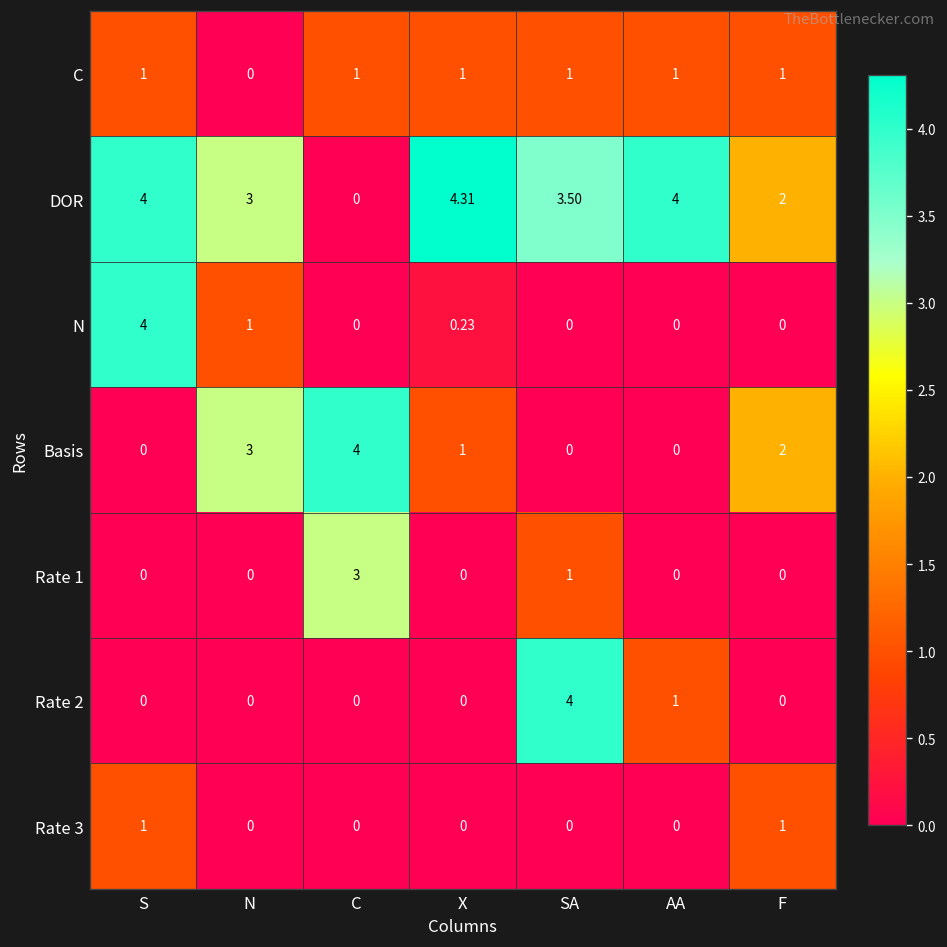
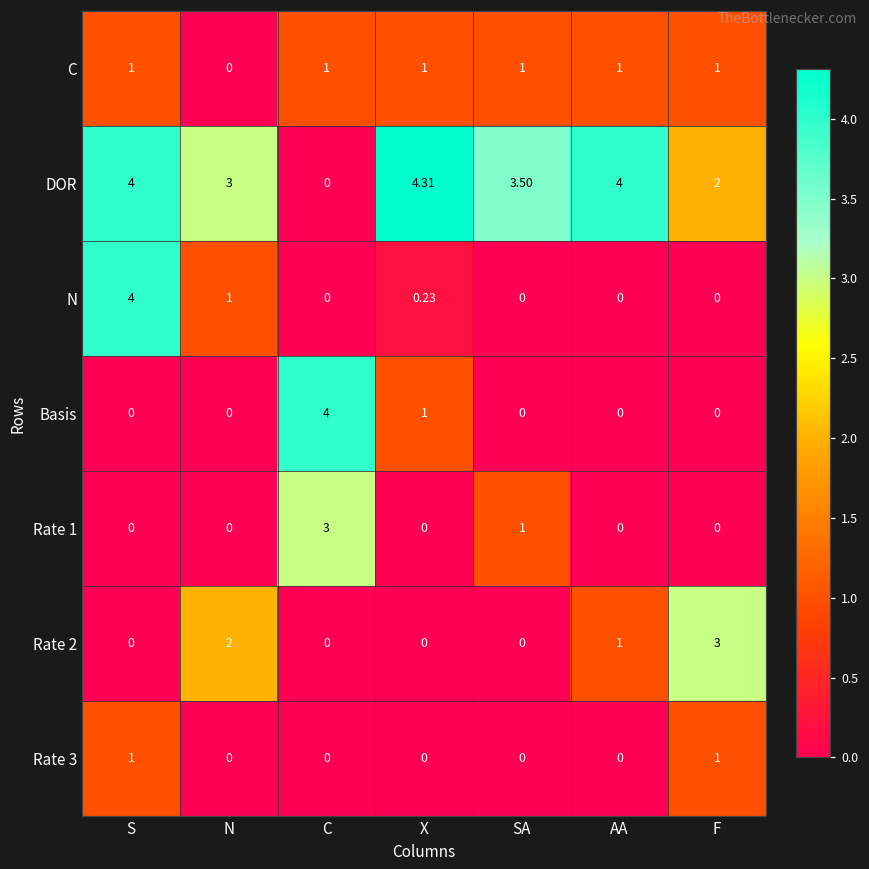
Basis, N: 3 -> 0
Basis, F: 2 -> 0
Rate 2, N: 0 -> 2
Rate 2, SA: 4 -> 0
Rate 2, F: 0 -> 3
